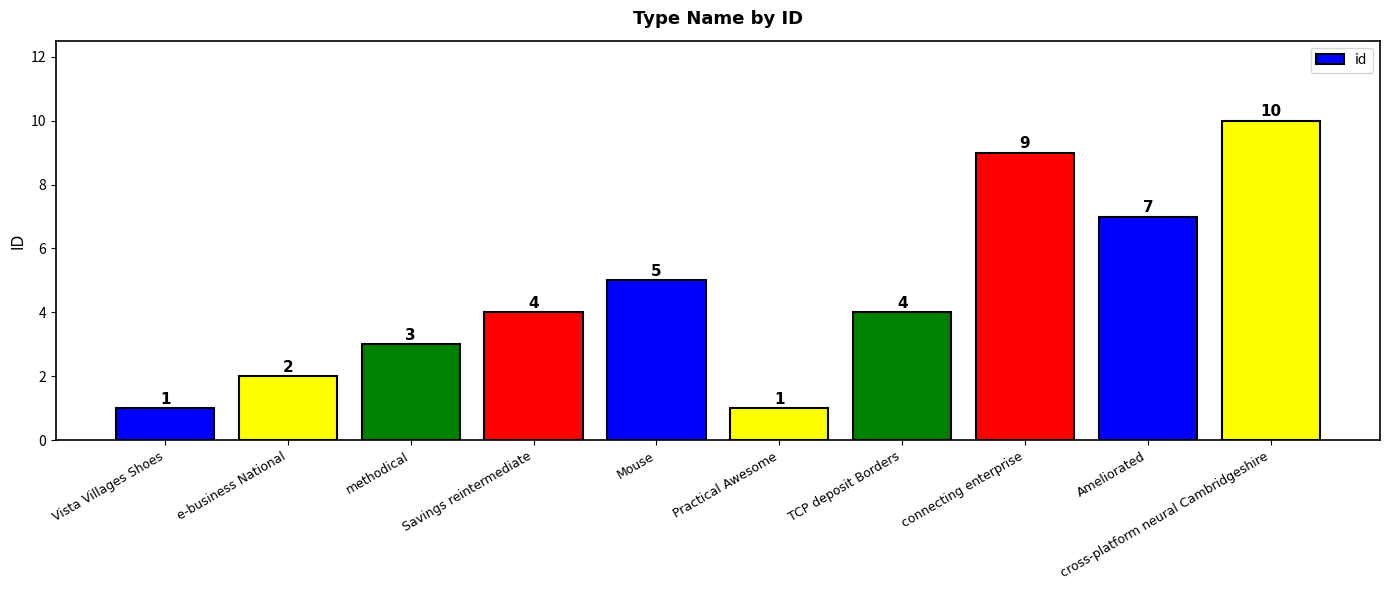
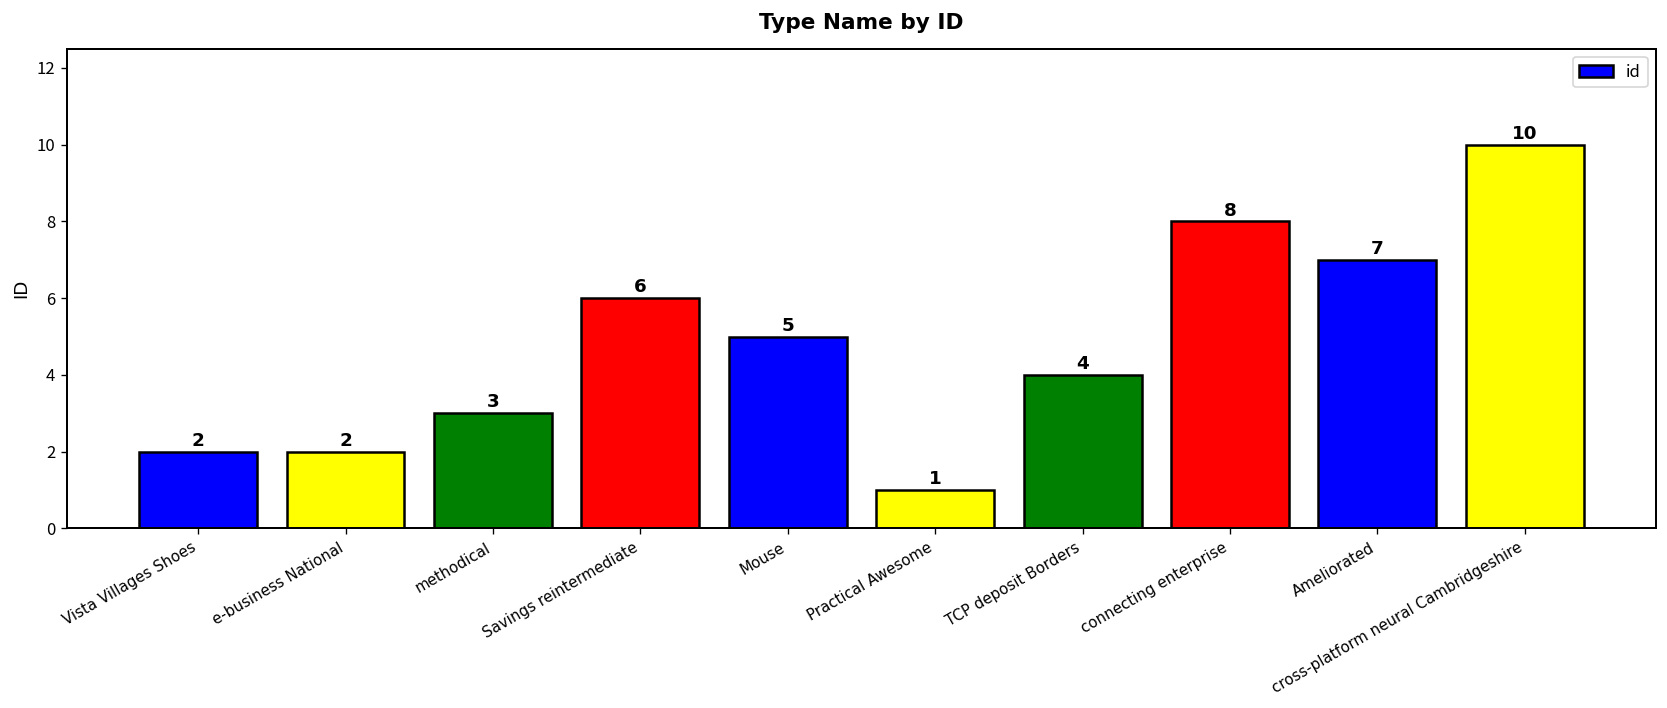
Vista Villages Shoes: 1 -> 2
Savings reintermediate: 4 -> 6
connecting enterprise: 9 -> 8
